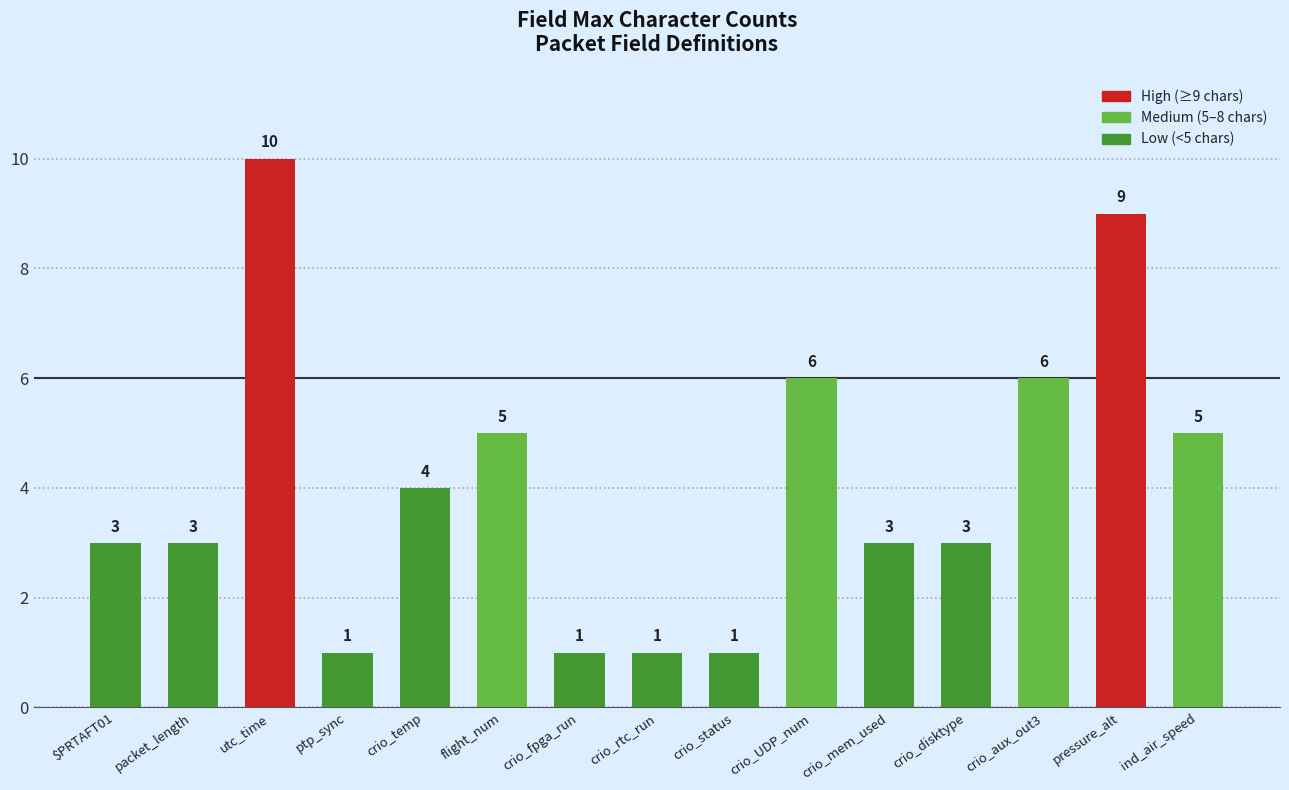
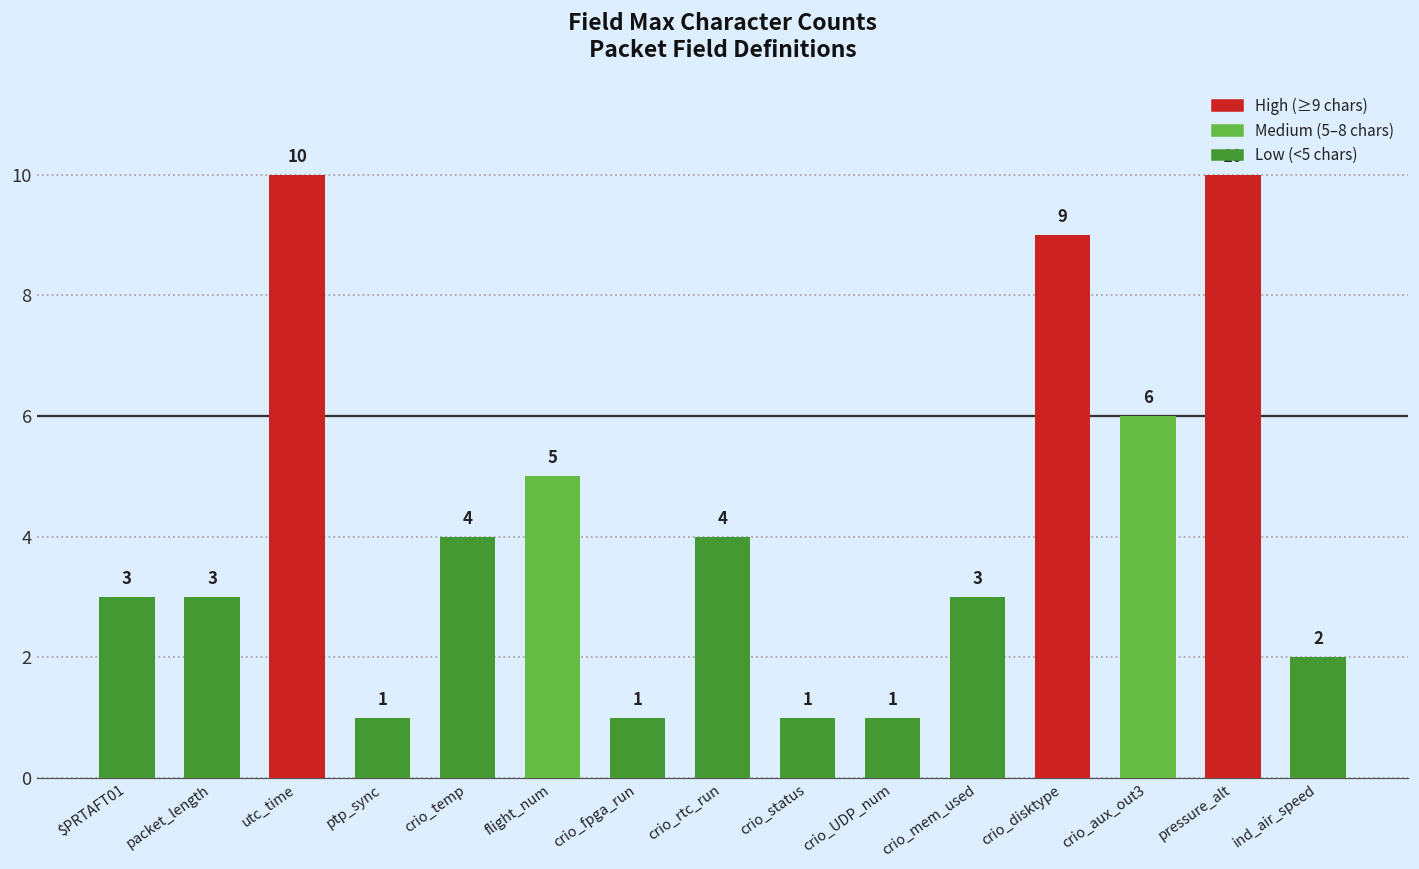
crio_rtc_run: 1 -> 4
crio_UDP_num: 6 -> 1
crio_disktype: 3 -> 9
pressure_alt: 9 -> 10
ind_air_speed: 5 -> 2
